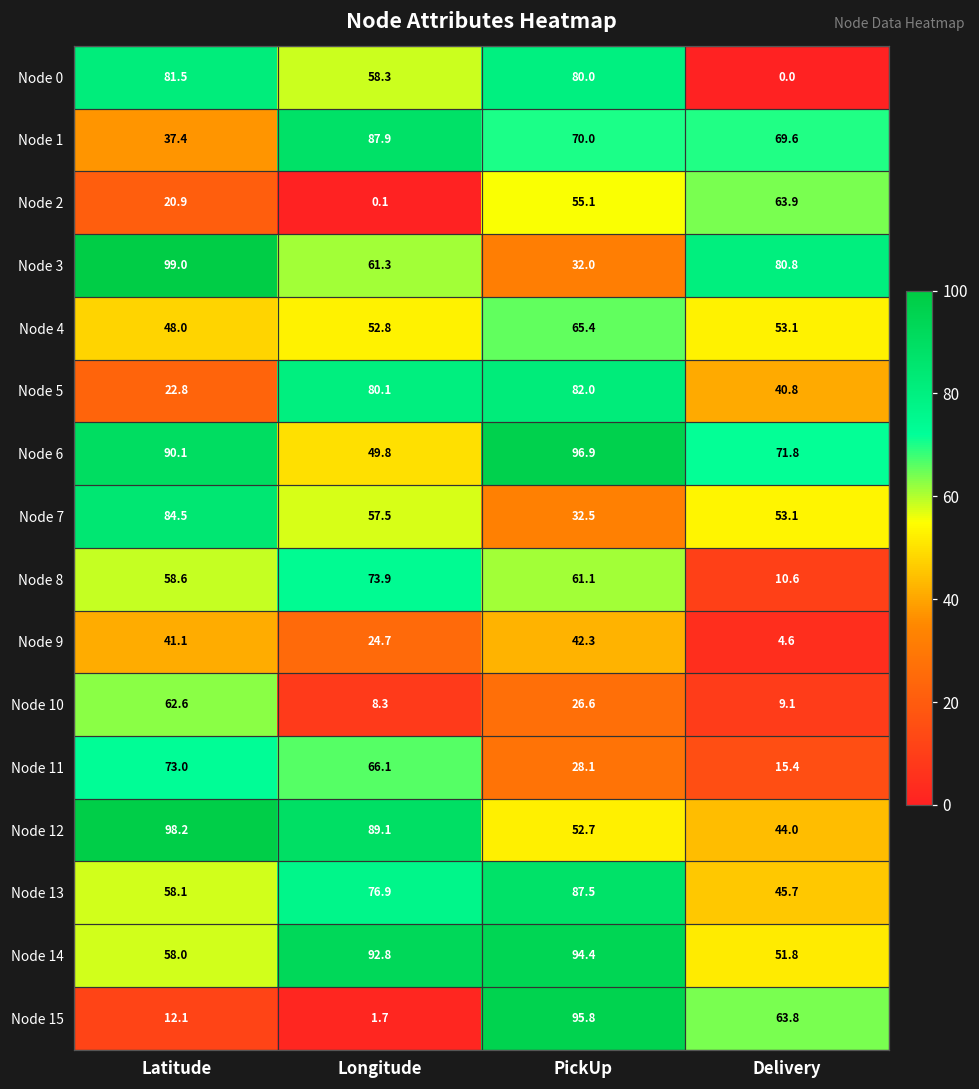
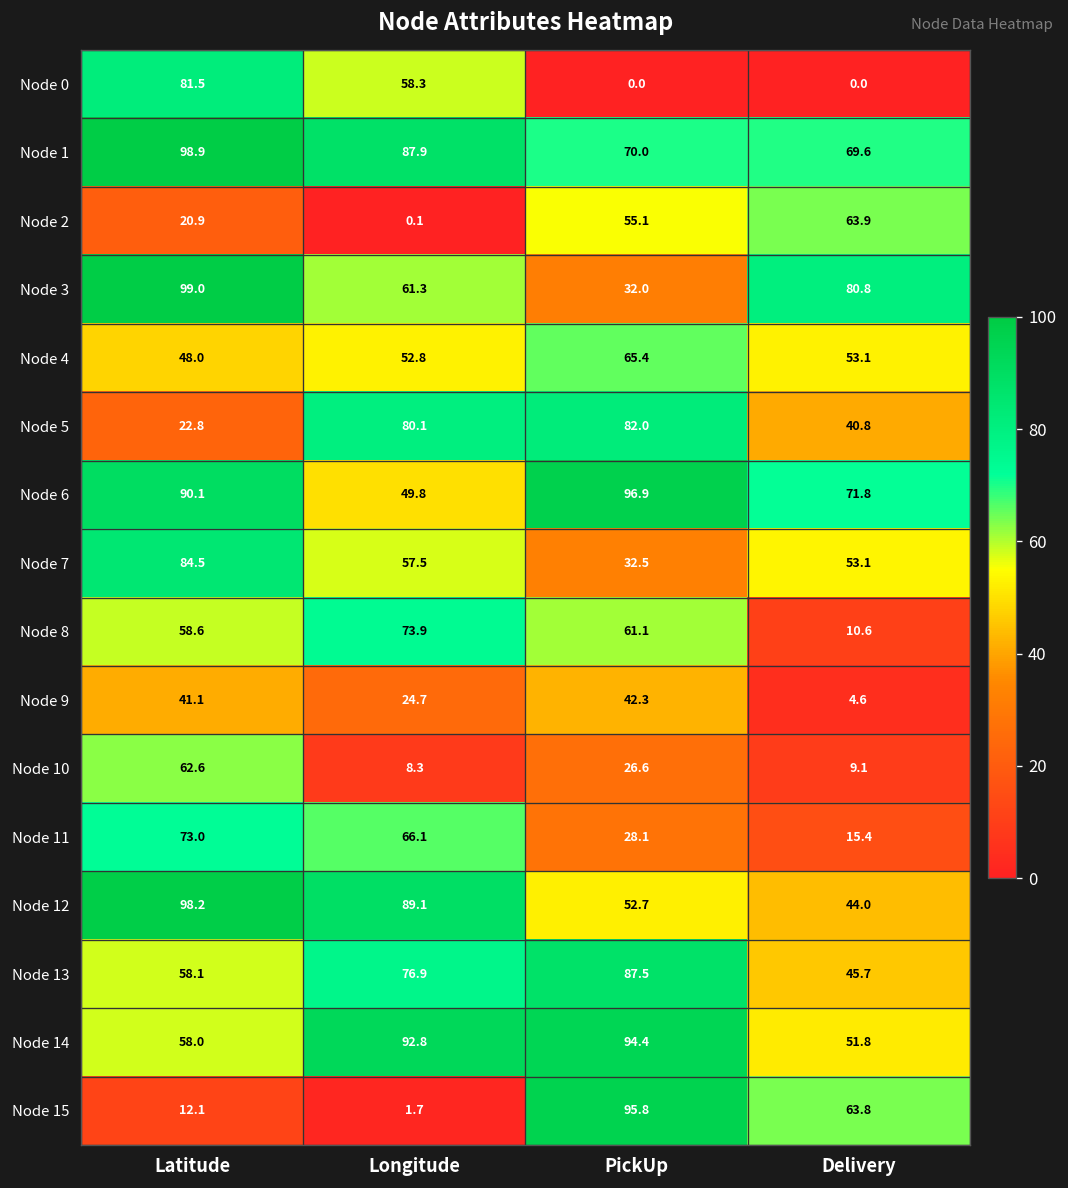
Node 0, PickUp: 80.0 -> 0.0
Node 1, Latitude: 37.4 -> 98.9
